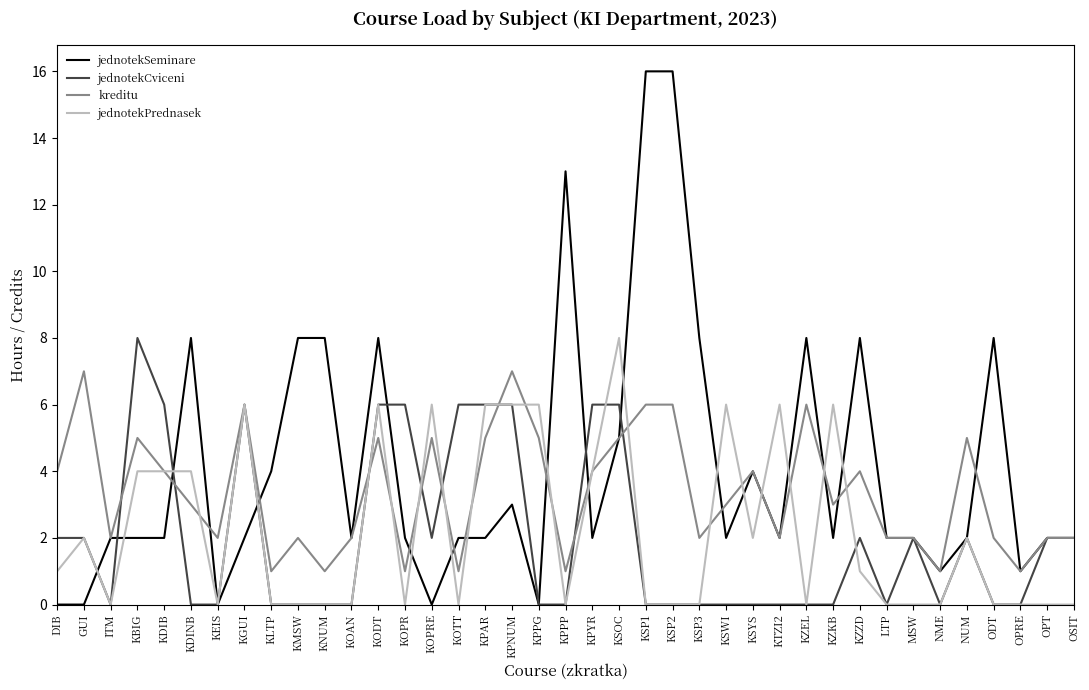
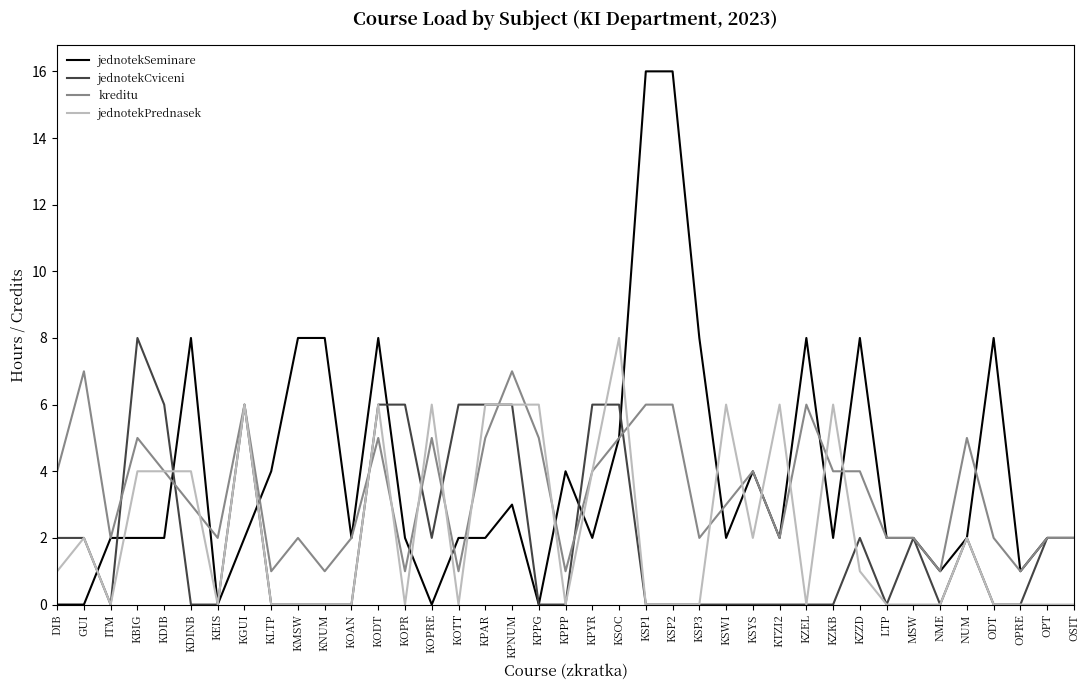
jednotekSeminare, KPPP: 13 -> 4
kreditu, KZKB: 3 -> 4
